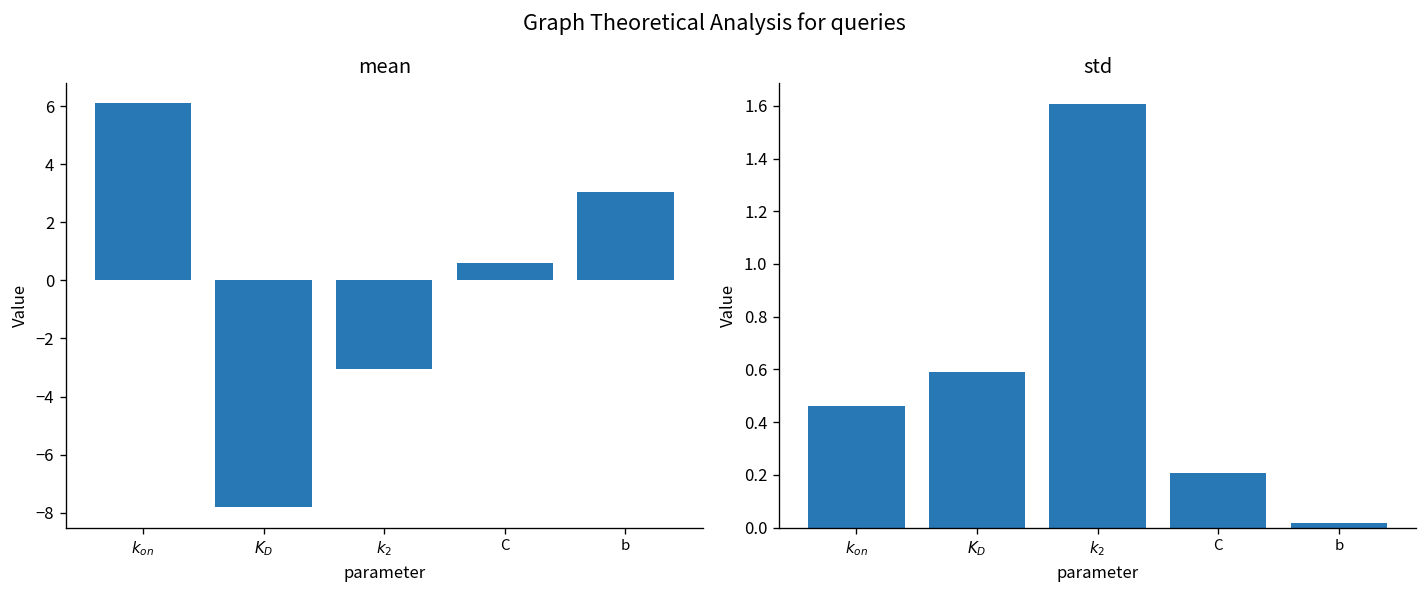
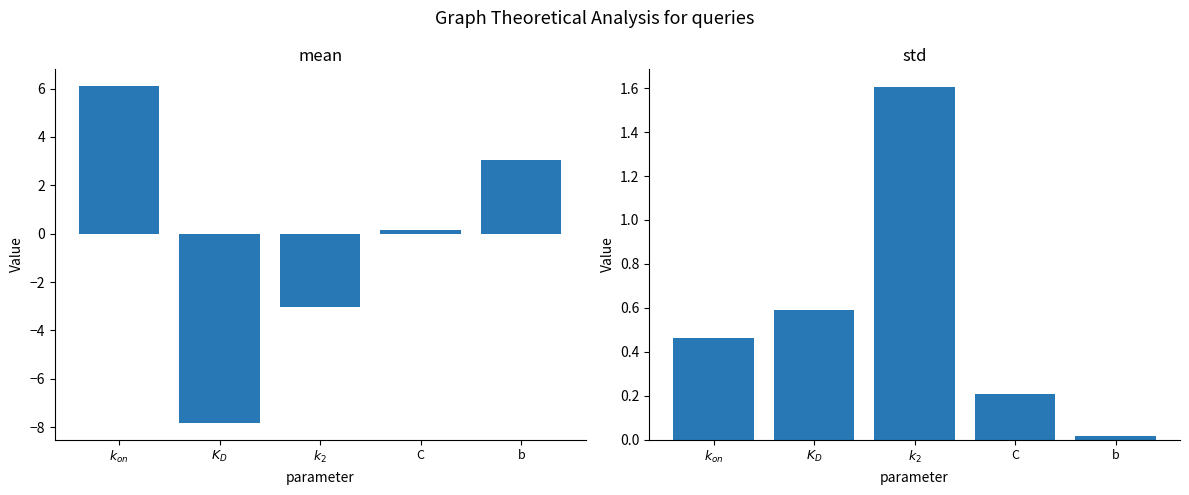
mean, C: 0.6 -> 0.2
